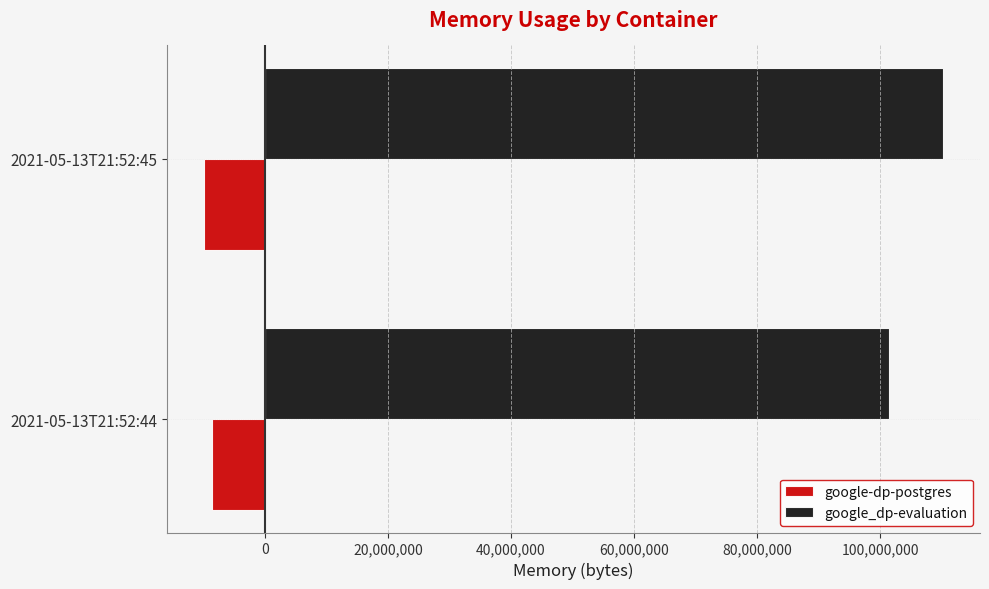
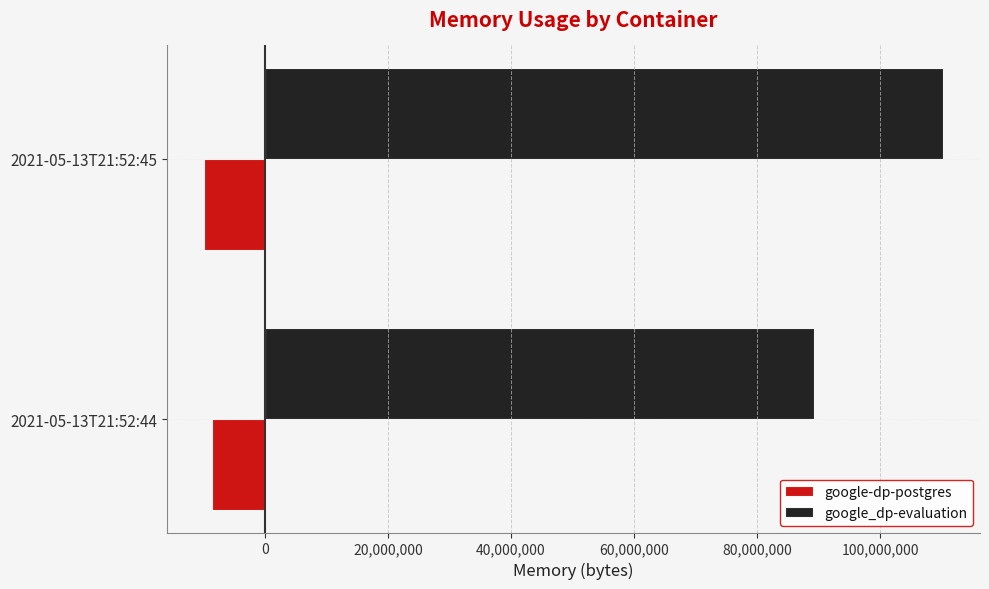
google_dp-evaluation, 2021-05-13T21:52:44: 101,000,000 -> 89,000,000
